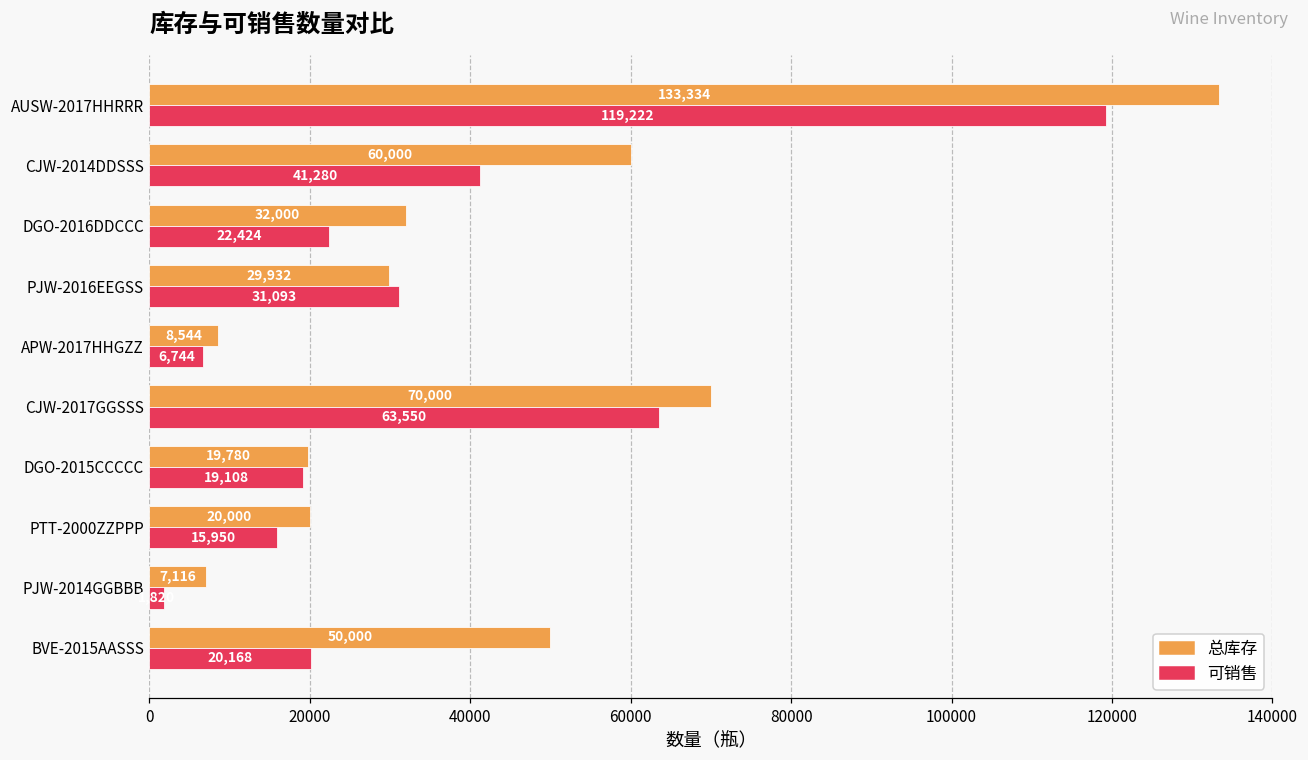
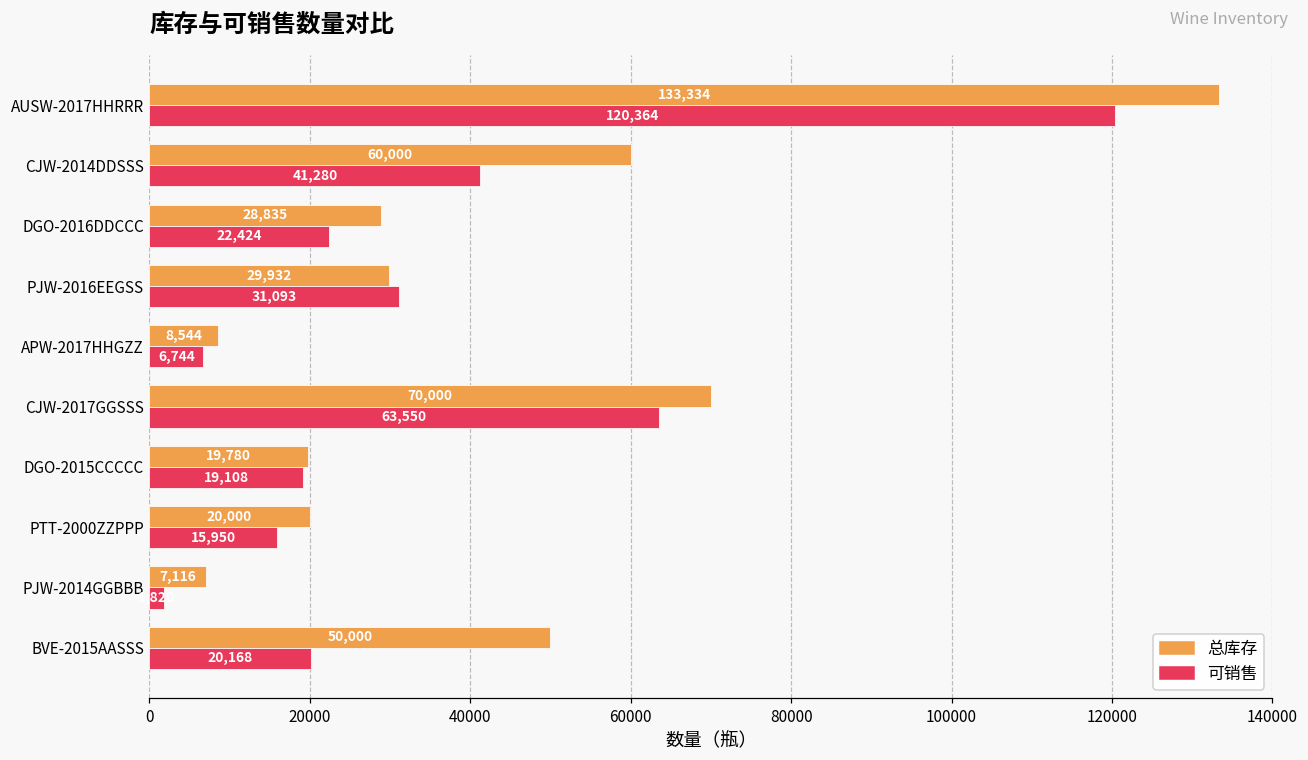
可销售, AUSW-2017HHRRR: 119,222 -> 120,364
总库存, DGO-2016DDCCC: 32,000 -> 28,835
